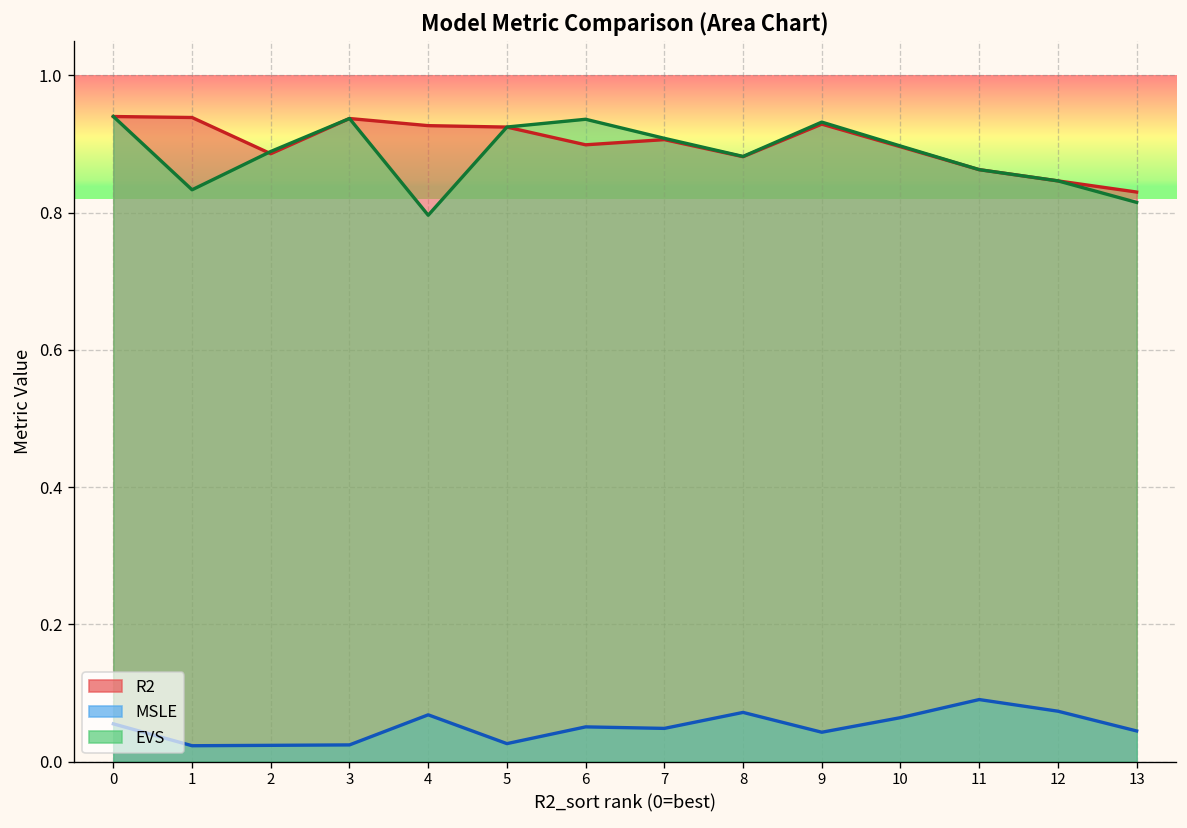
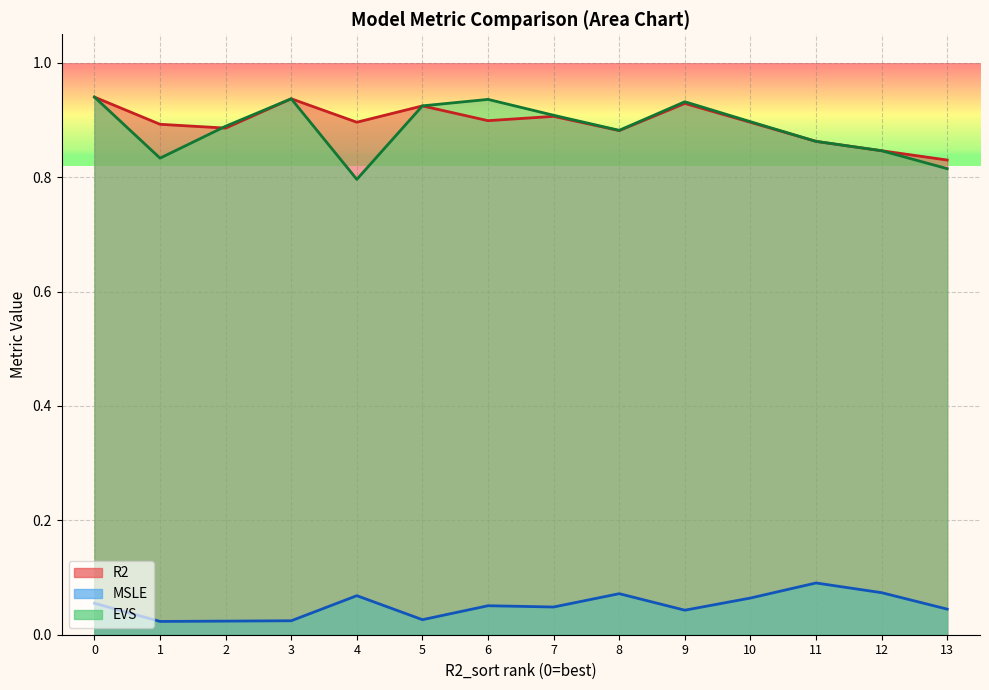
R2, 1: 0.94 -> 0.89
R2, 4: 0.93 -> 0.90
